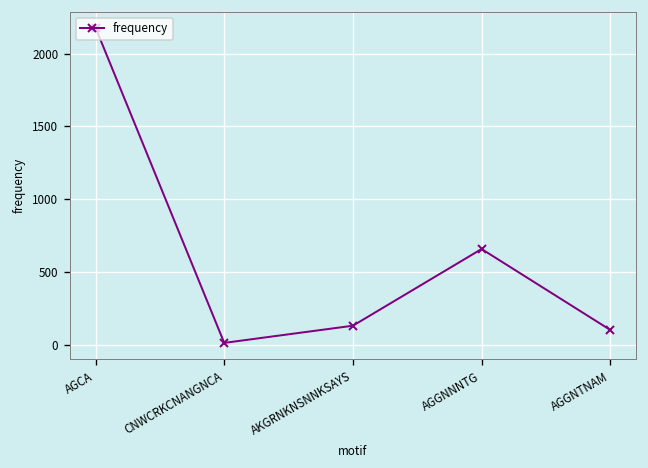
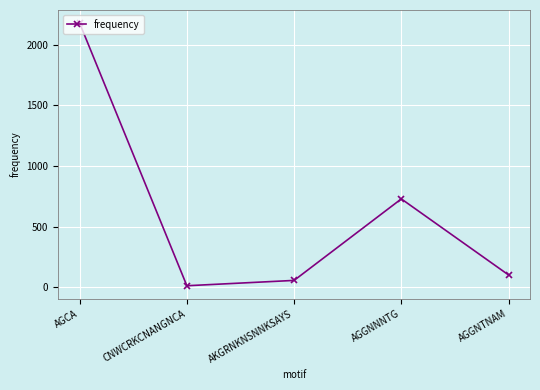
AKGRNKNSNNKSAYS: 130 -> 60
AGGNNNTG: 660 -> 730
